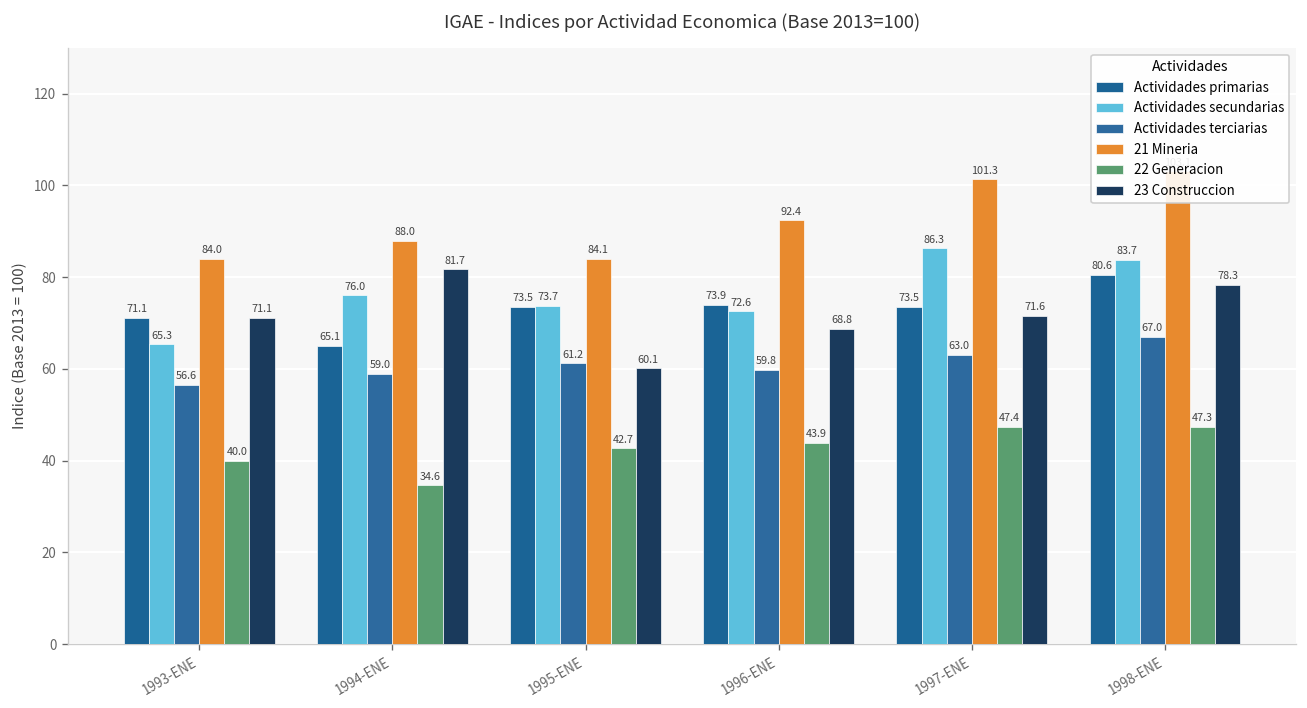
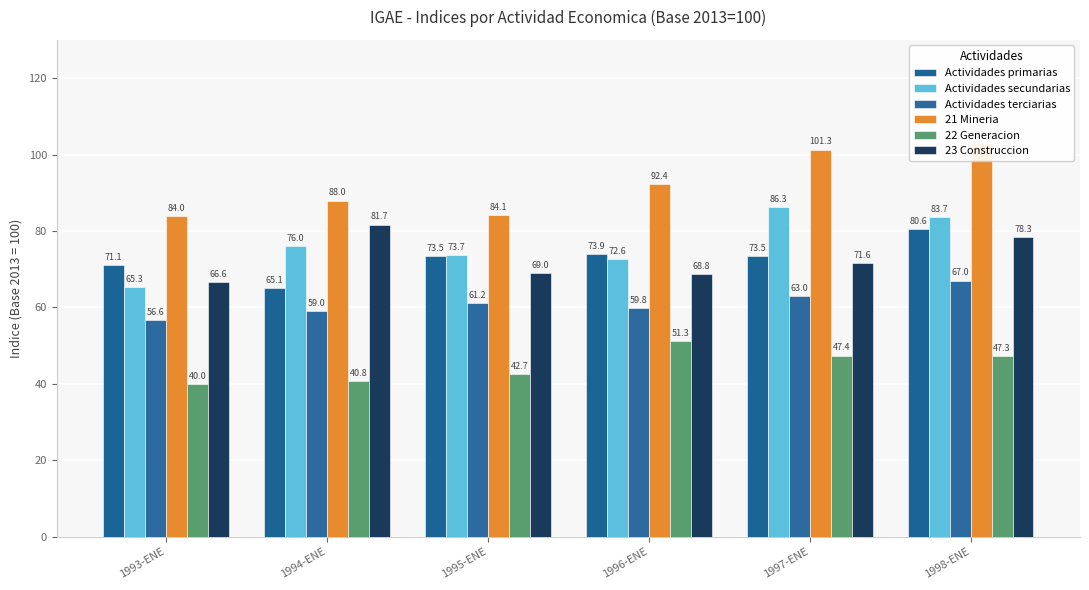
23 Construccion, 1993-ENE: 71.1 -> 66.6
22 Generacion, 1994-ENE: 34.6 -> 40.8
23 Construccion, 1995-ENE: 60.1 -> 69.0
22 Generacion, 1996-ENE: 43.9 -> 51.3
